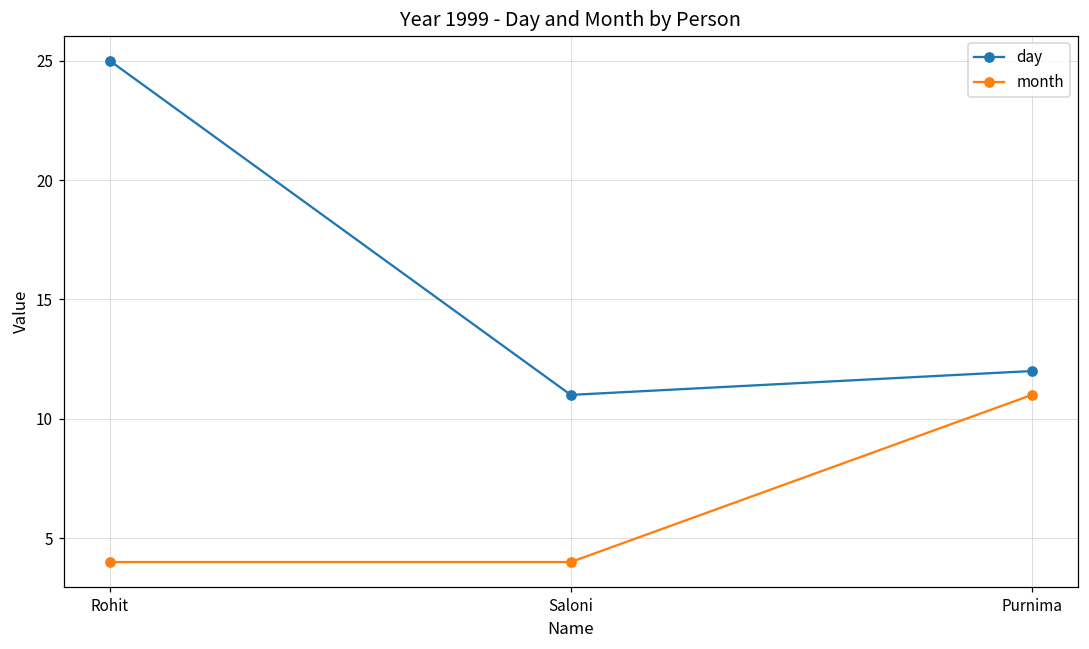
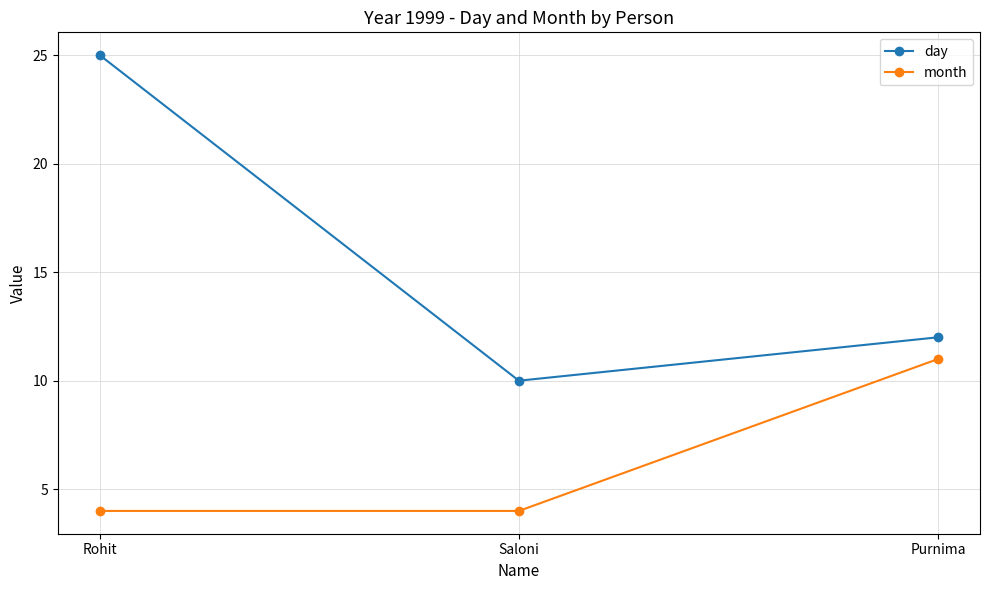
day, Saloni: 11 -> 10
